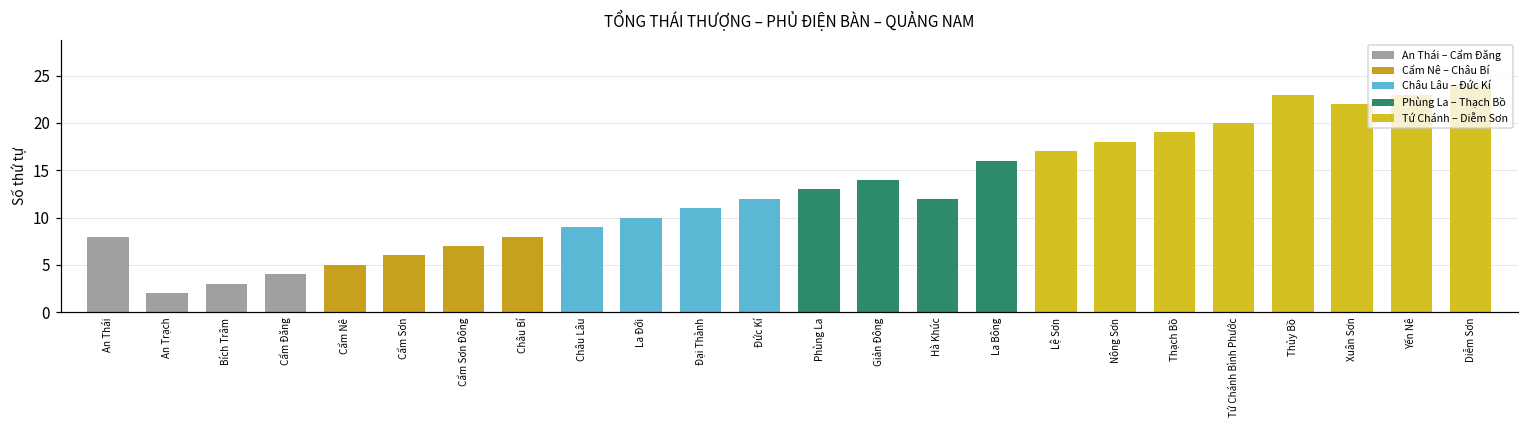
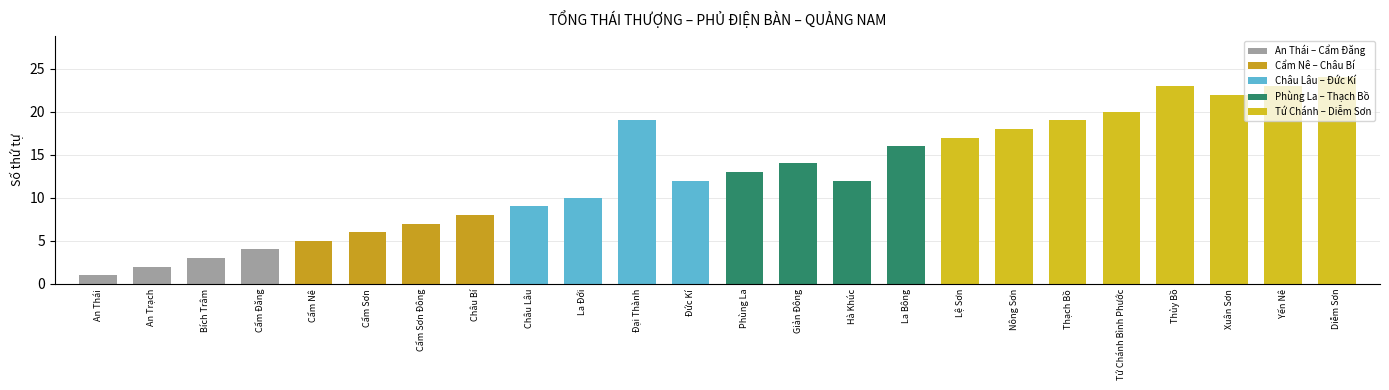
An Thái: 8 -> 1
Đại Thành: 11 -> 19
